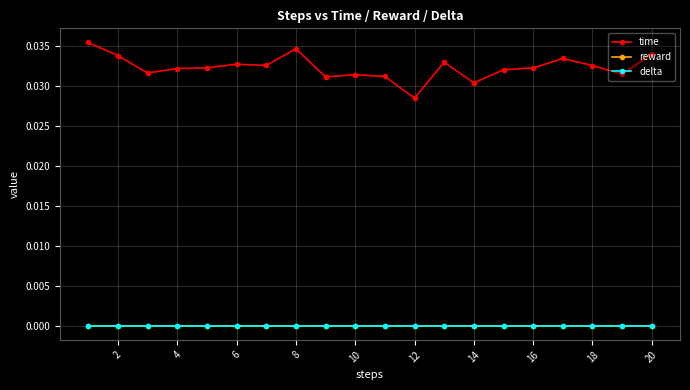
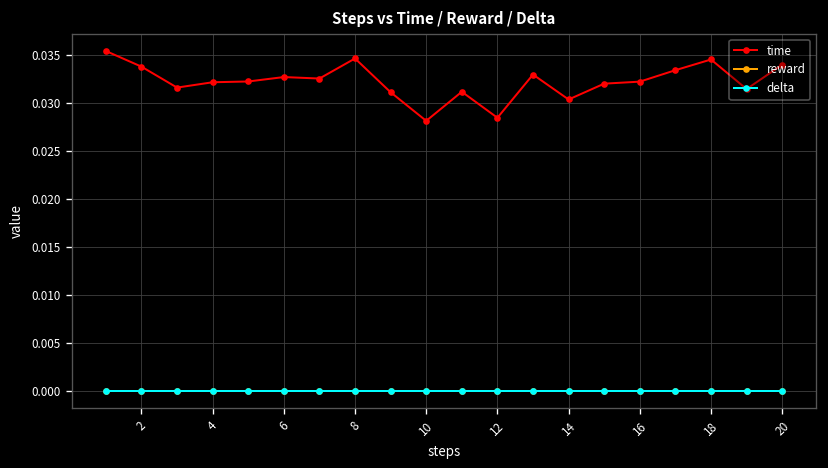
time, 10: 0.031 -> 0.028
time, 18: 0.033 -> 0.035
